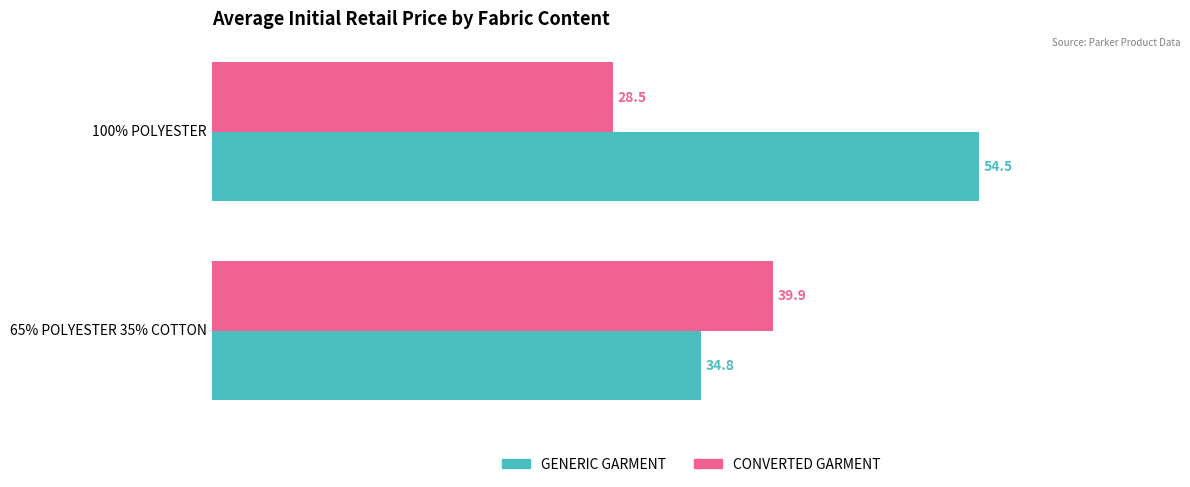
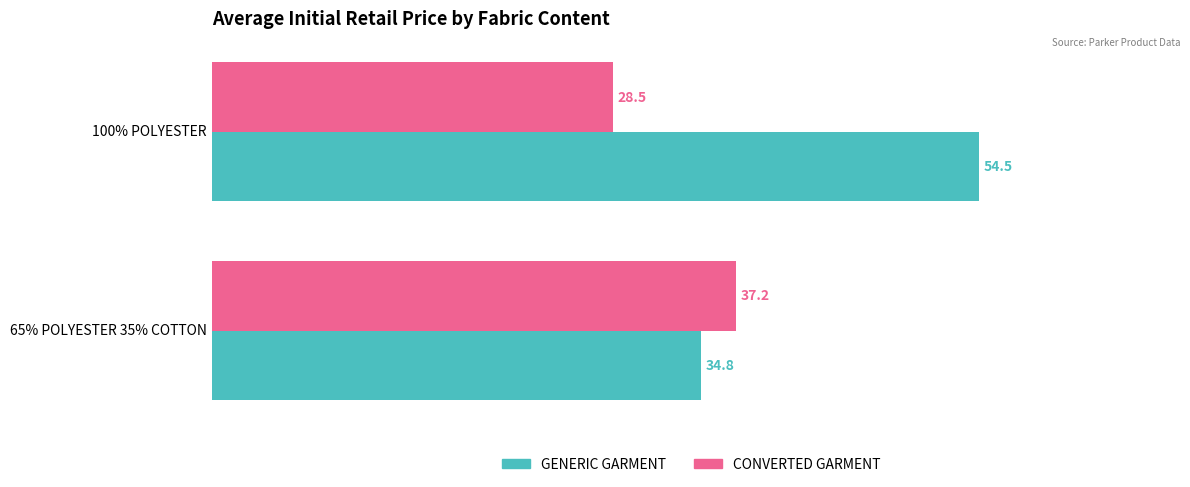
CONVERTED GARMENT, 65% POLYESTER 35% COTTON: 39.9 -> 37.2
